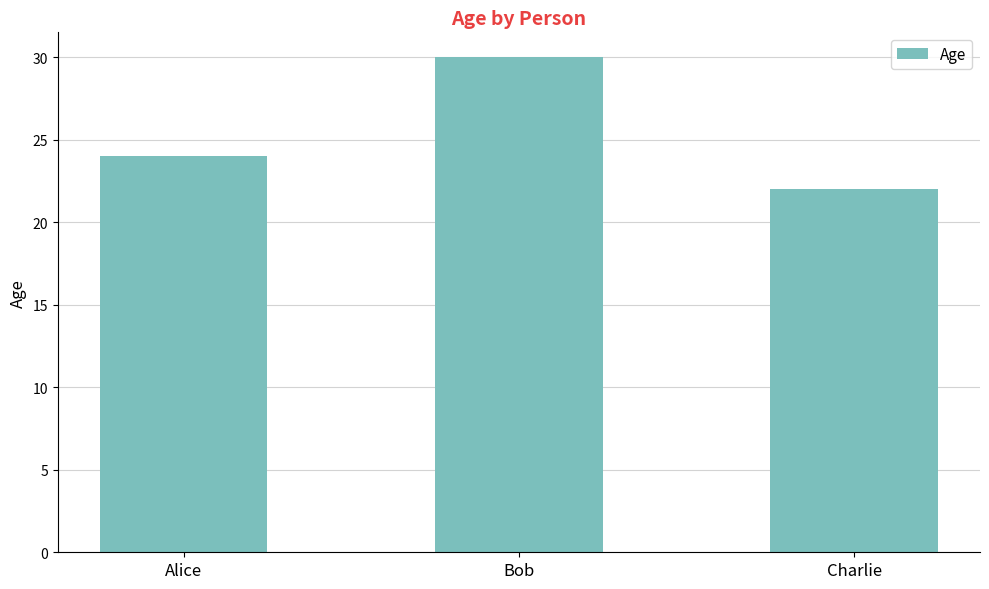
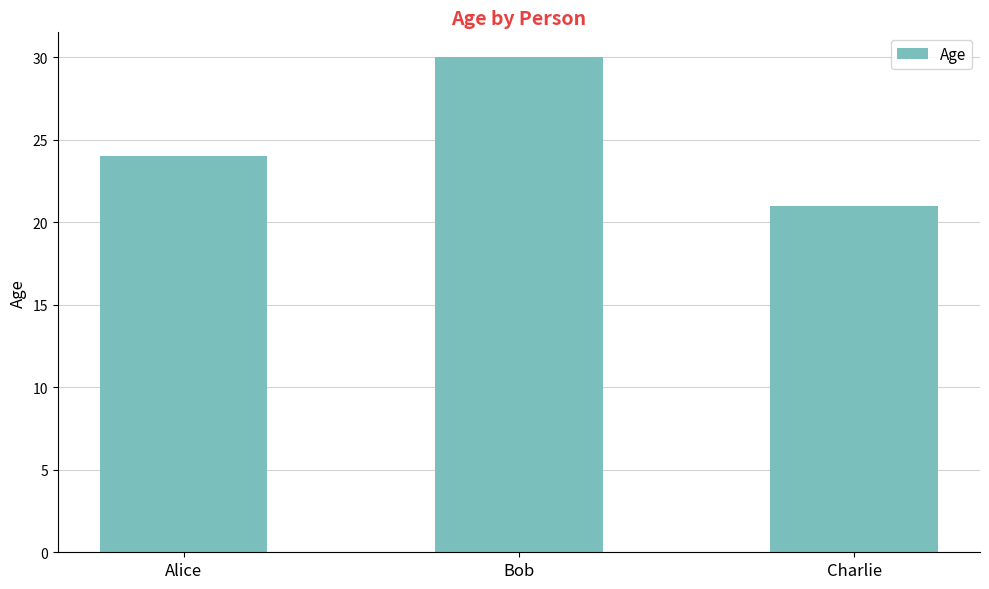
Charlie: 22 -> 21
